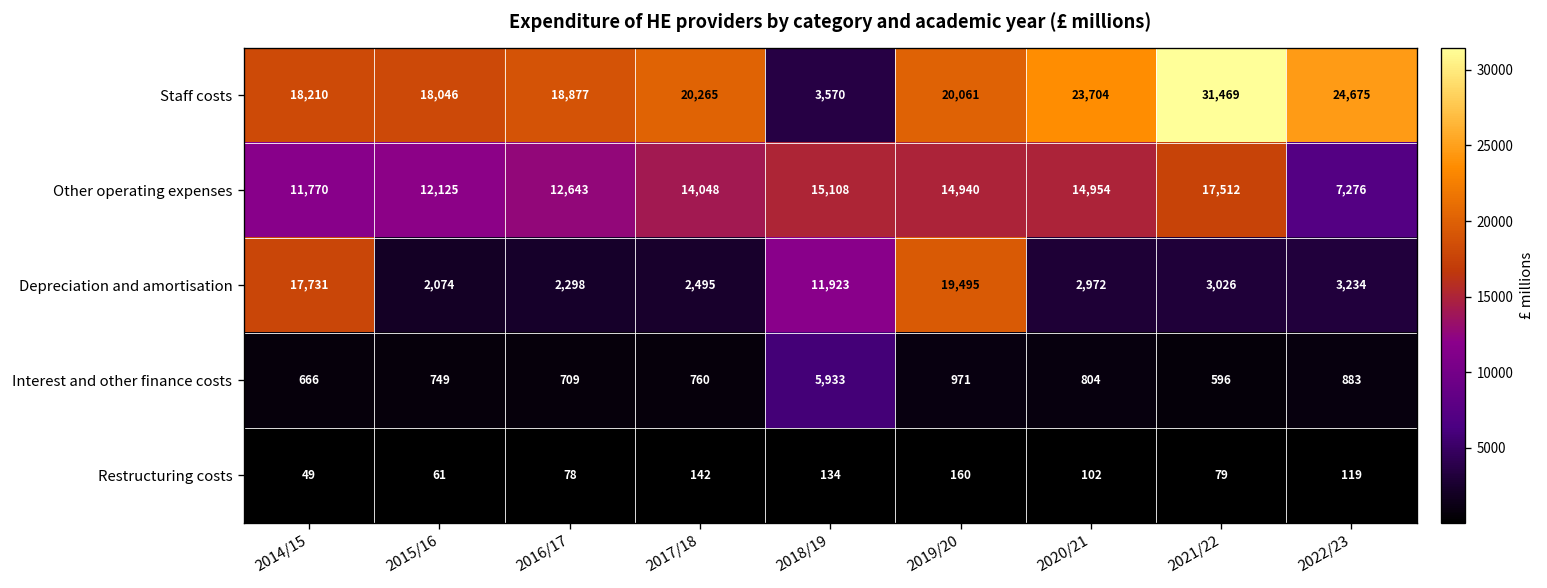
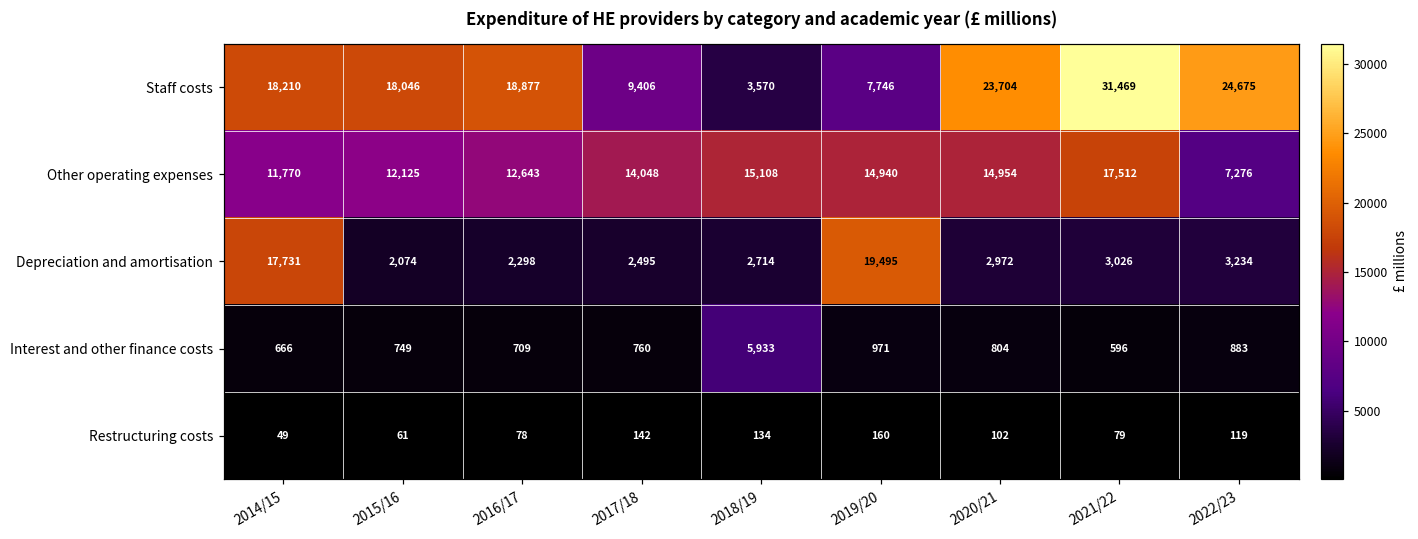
Staff costs, 2017/18: 20,265 -> 9,406
Staff costs, 2019/20: 20,061 -> 7,746
Depreciation and amortisation, 2018/19: 11,923 -> 2,714
